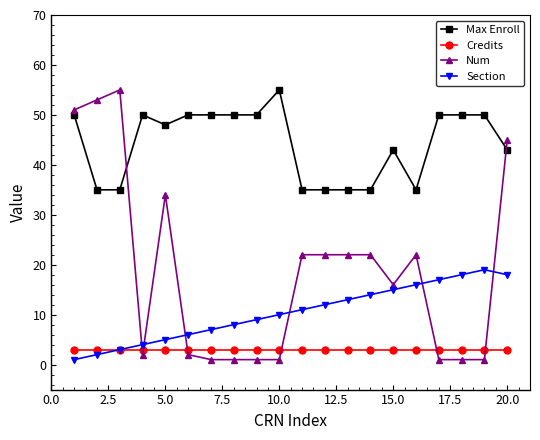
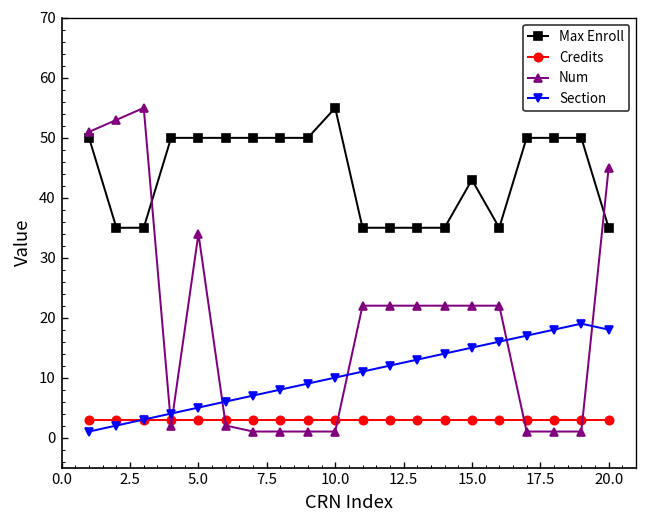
Max Enroll, 5.0: 48 -> 50
Num, 15.0: 16 -> 22
Max Enroll, 20.0: 43 -> 35
